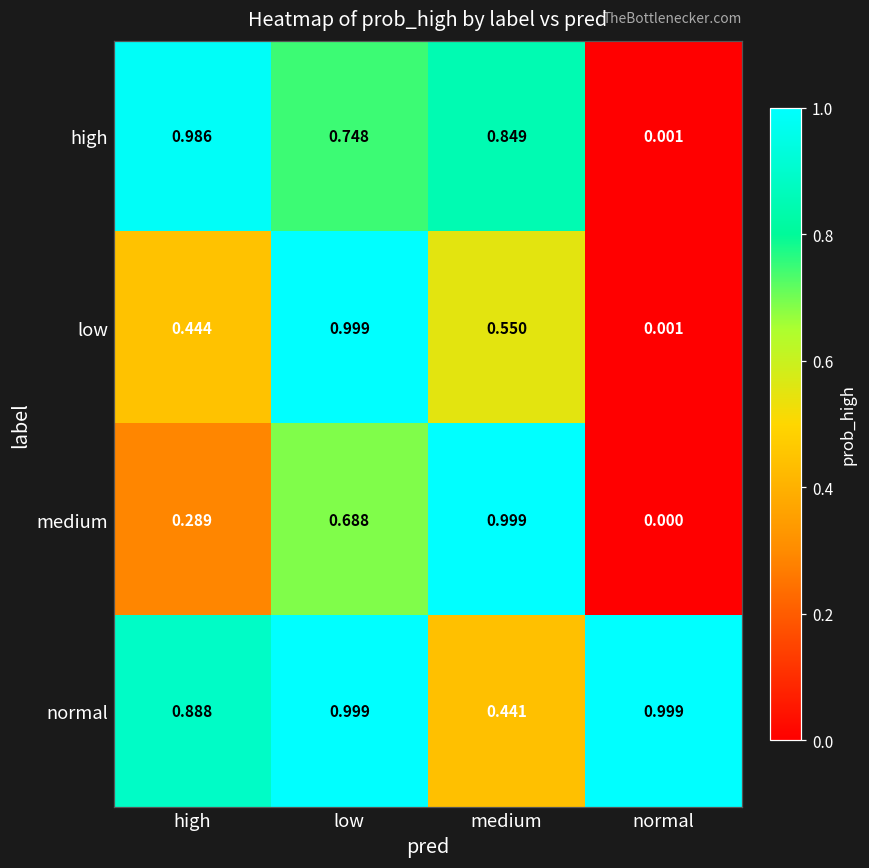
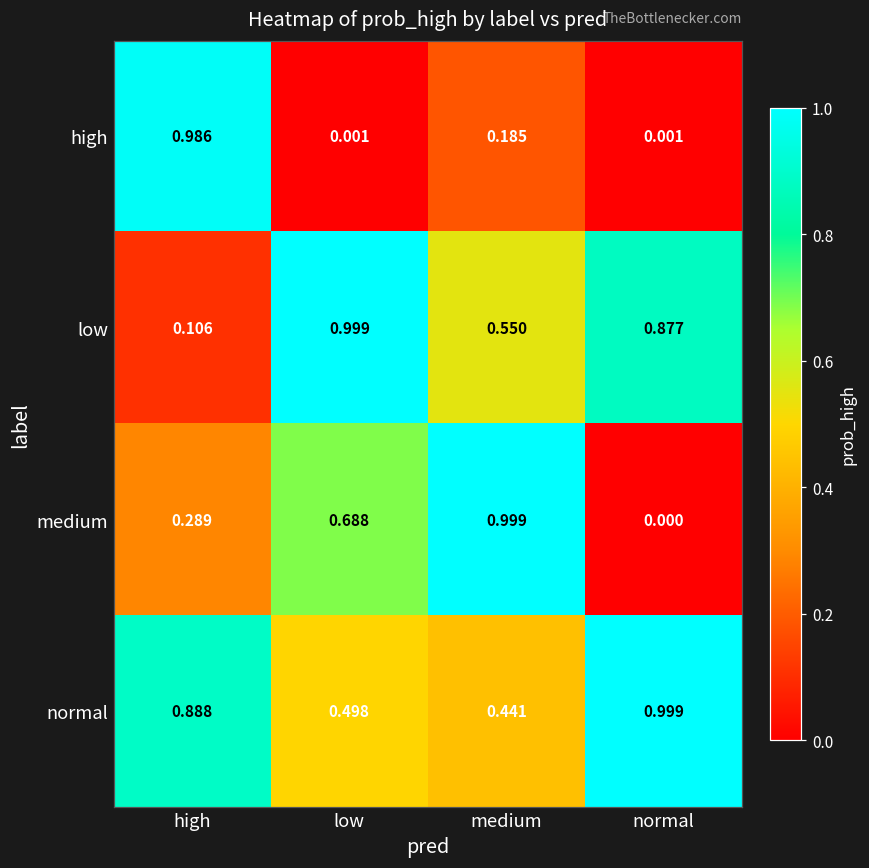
high, low: 0.748 -> 0.001
high, medium: 0.849 -> 0.185
low, high: 0.444 -> 0.106
low, normal: 0.001 -> 0.877
normal, low: 0.999 -> 0.498
